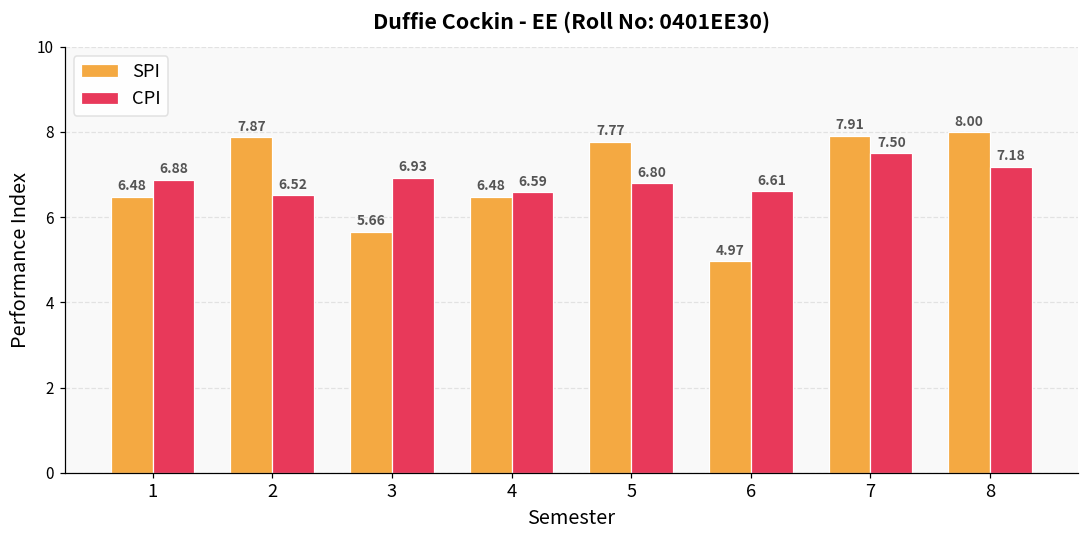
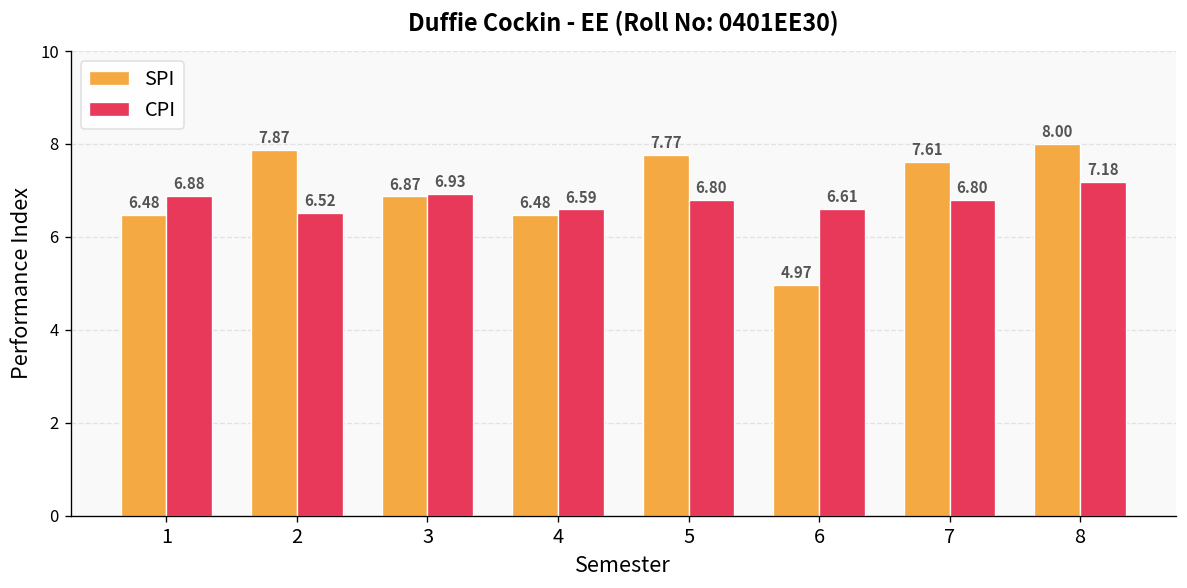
SPI, 3: 5.66 -> 6.87
SPI, 7: 7.91 -> 7.61
CPI, 7: 7.50 -> 6.80
